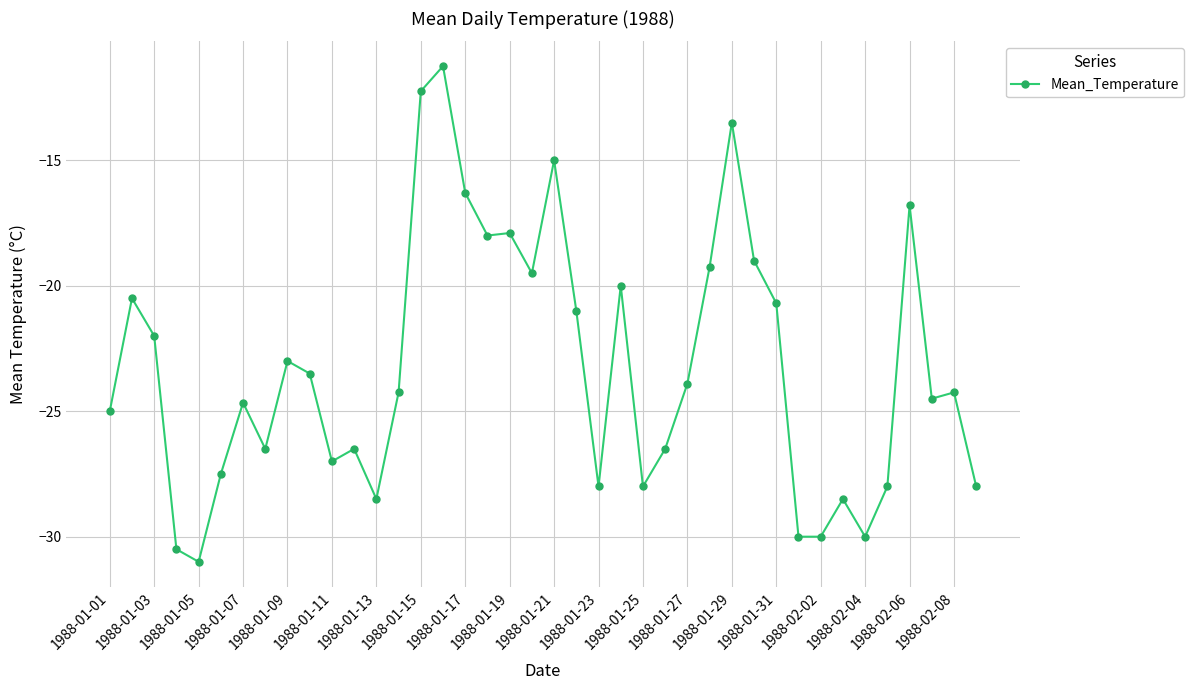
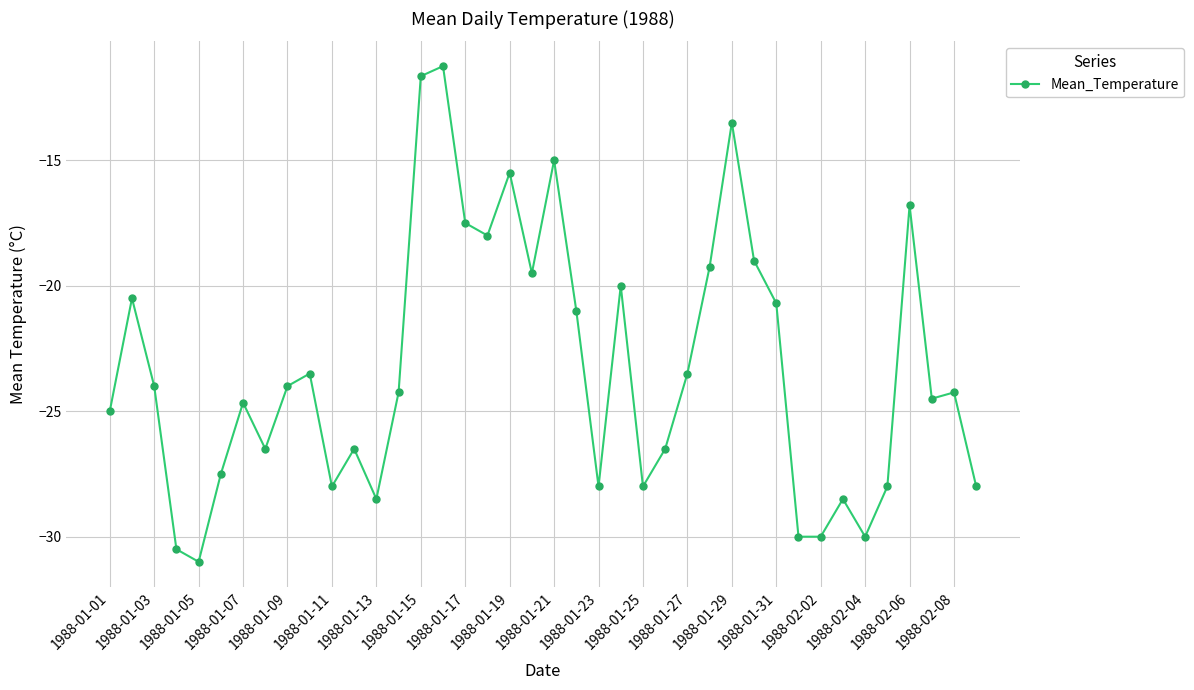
1988-01-03: -22 -> -24
1988-01-09: -23 -> -24
1988-01-11: -27 -> -28
1988-01-15: -12.3 -> -11.7
1988-01-17: -16.3 -> -17.5
1988-01-19: -17.9 -> -15.5
1988-01-27: -23.9 -> -23.5
